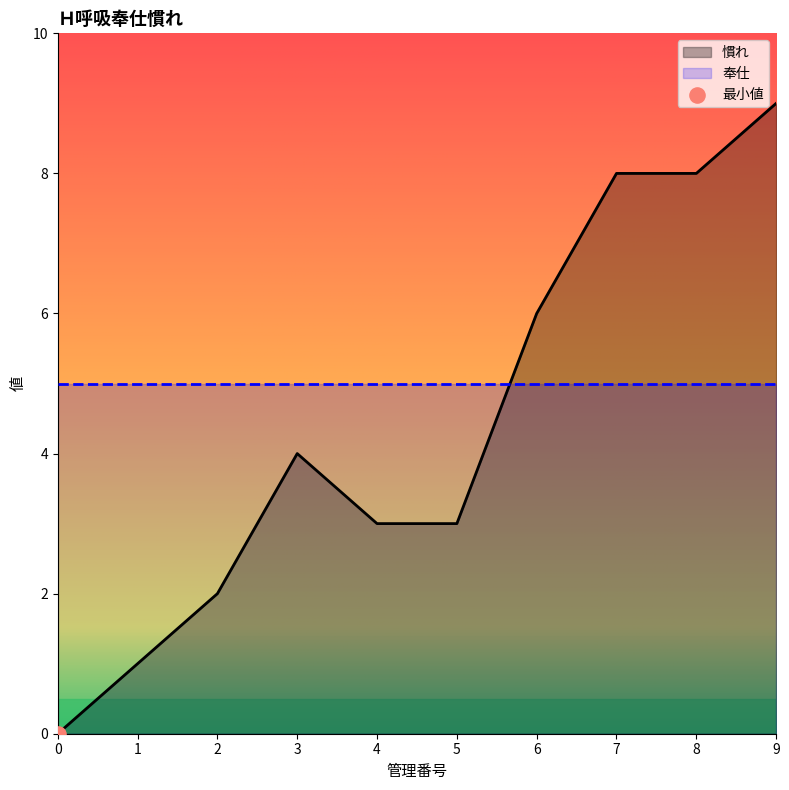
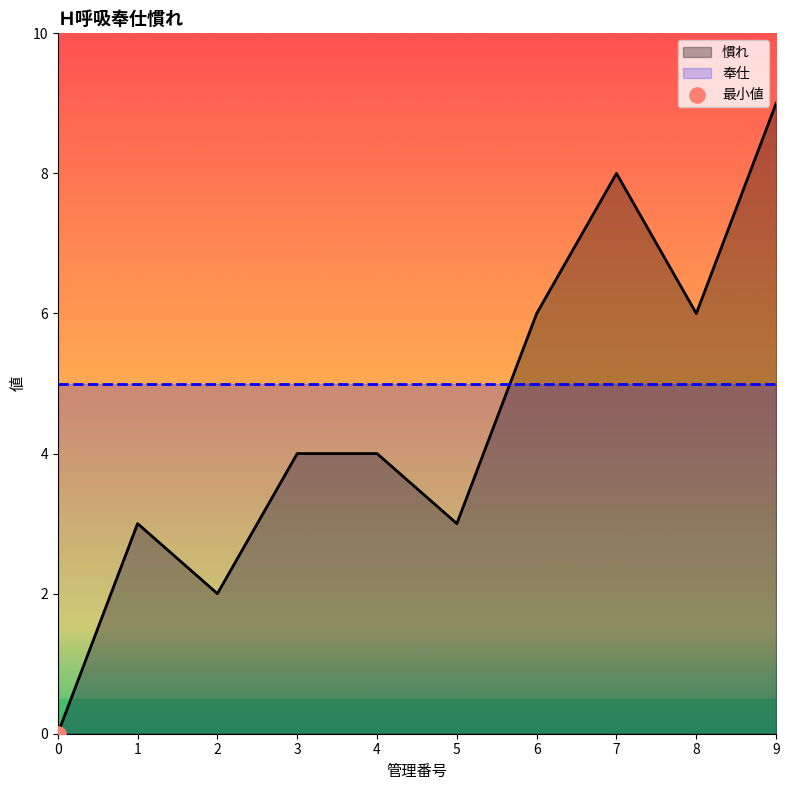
慣れ, 1: 1 -> 3
慣れ, 4: 3 -> 4
慣れ, 8: 8 -> 6
